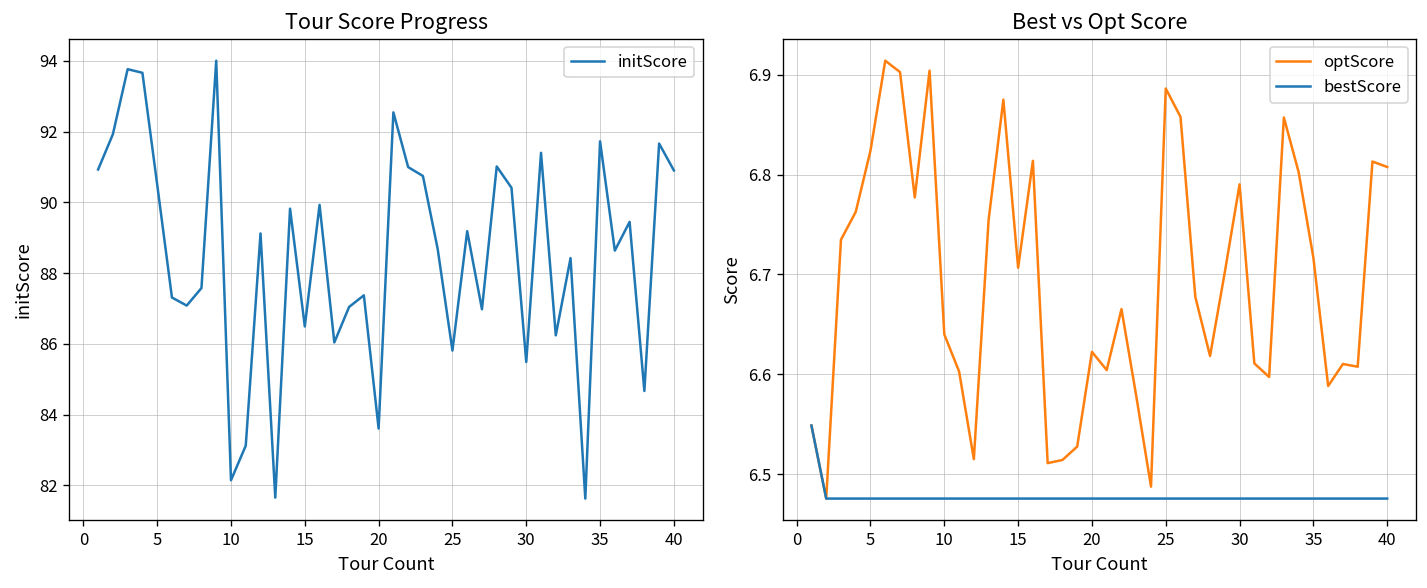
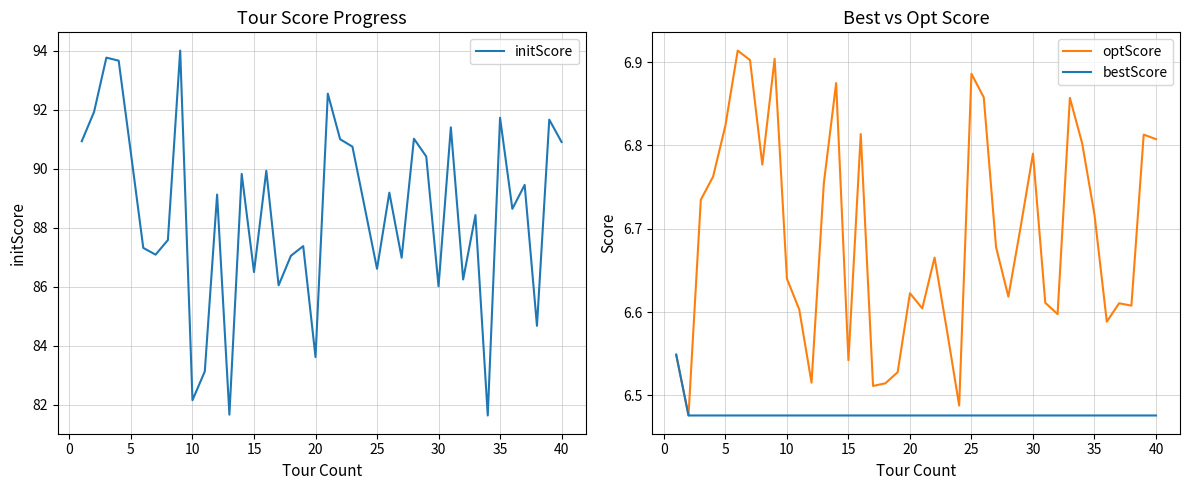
Tour Score Progress, 25: 85.8 -> 86.6
Tour Score Progress, 30: 85.5 -> 86.0
Best vs Opt Score, optScore, 15: 6.71 -> 6.54
